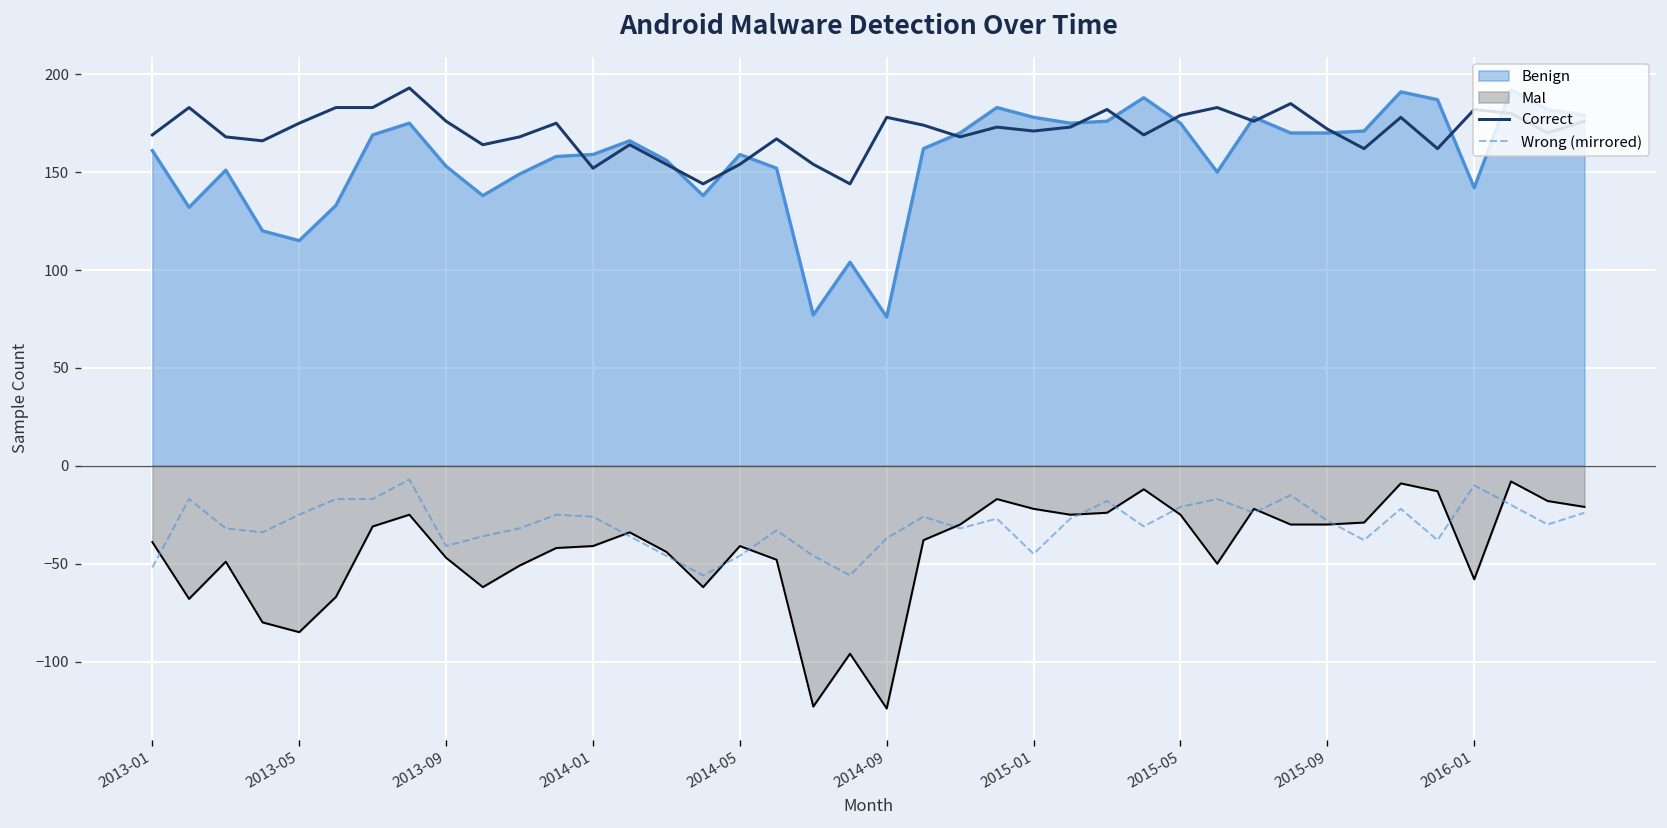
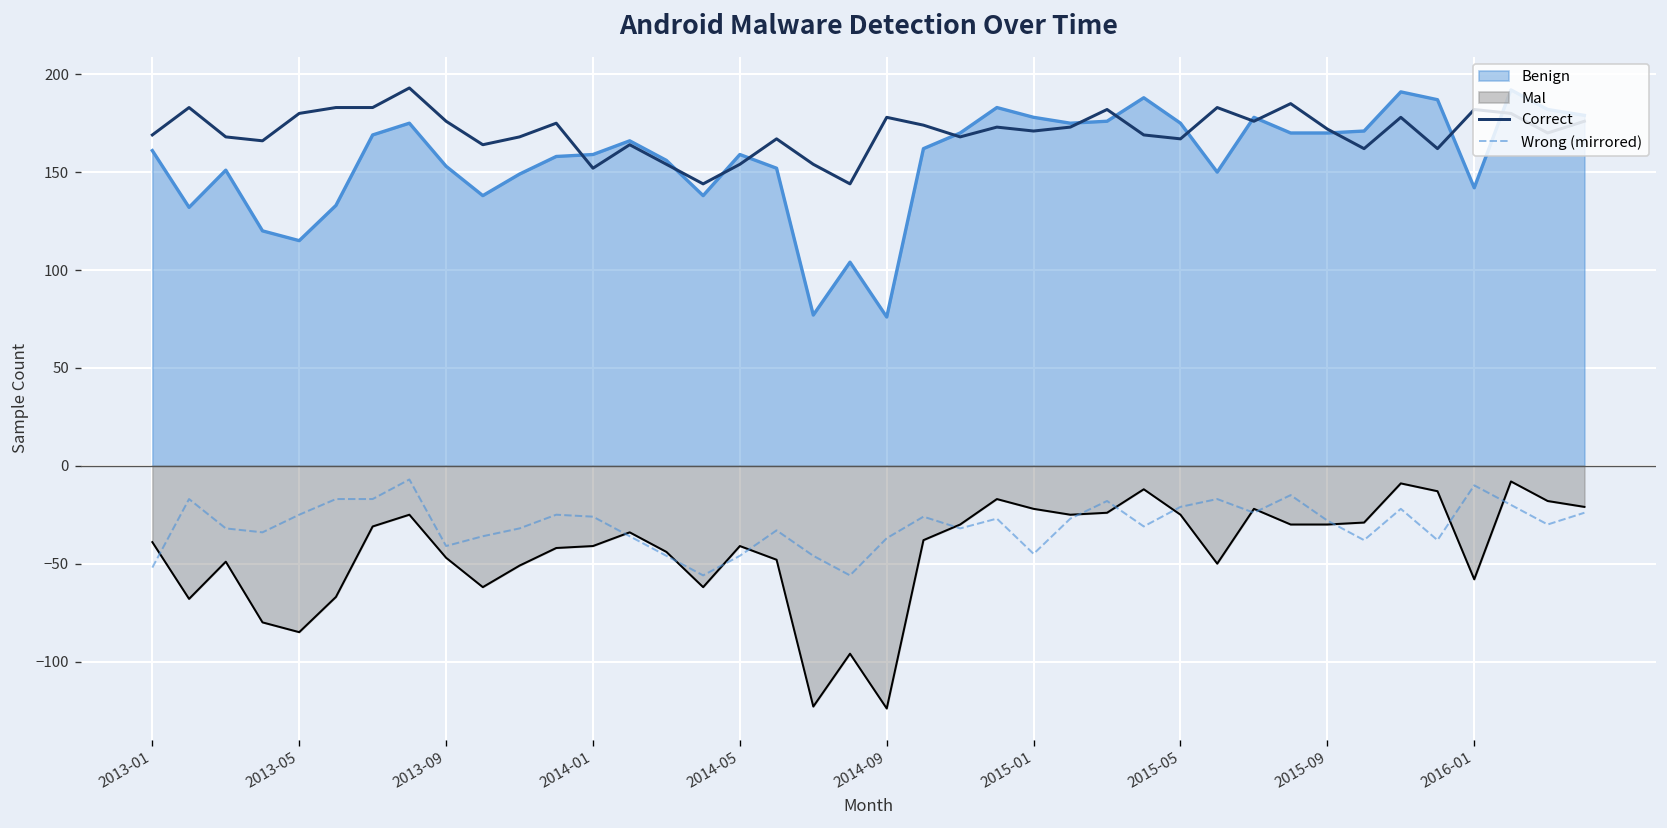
Correct, 2013-05: 175 -> 180
Correct, 2015-05: 179 -> 167
